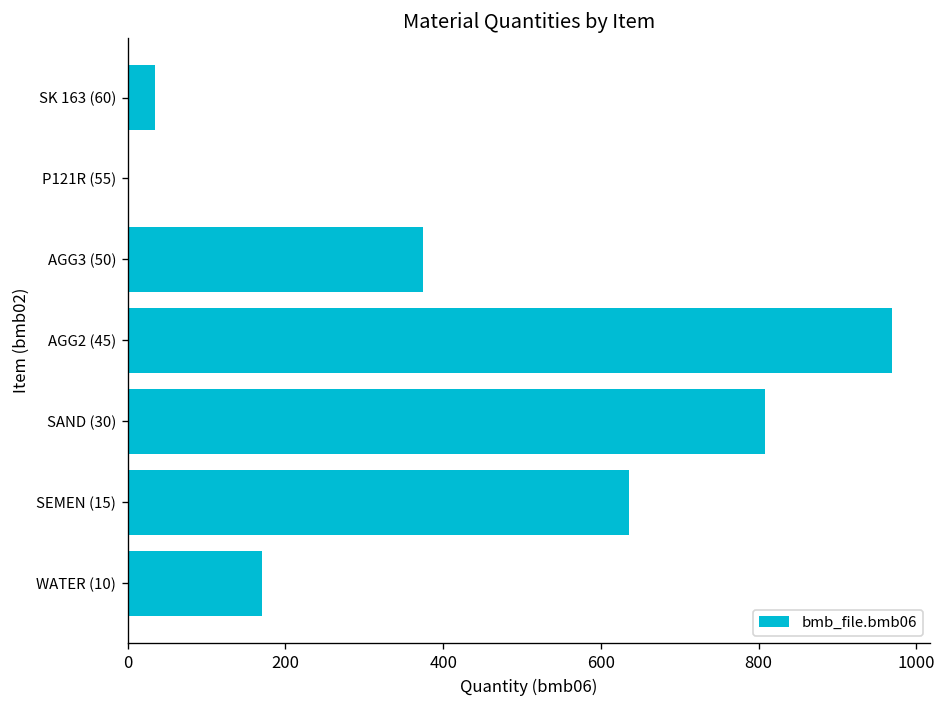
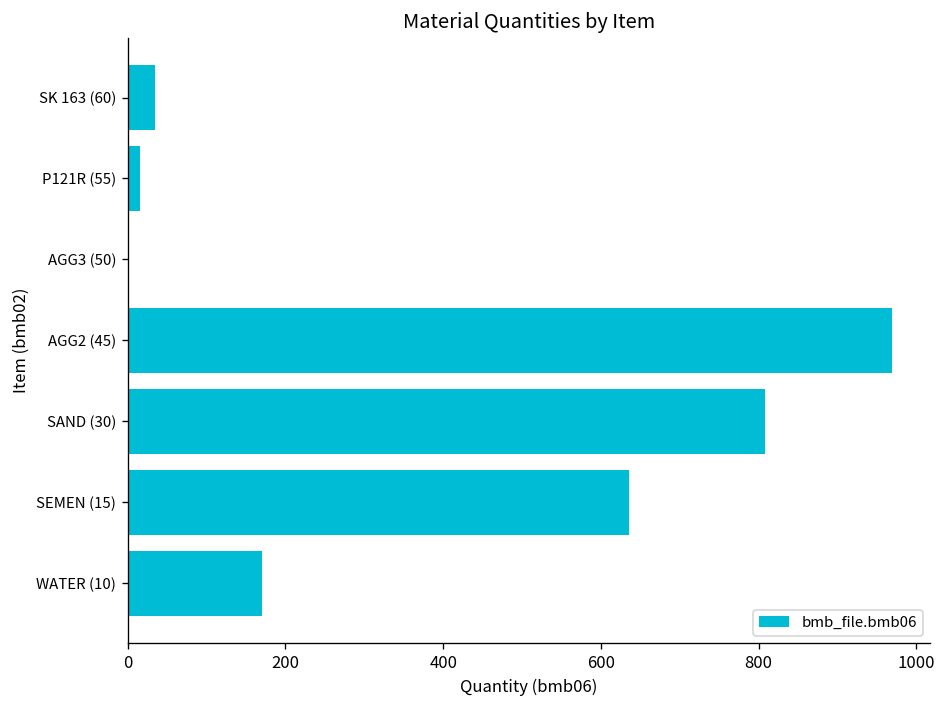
P121R (55): 0 -> 20
AGG3 (50): 370 -> 0
